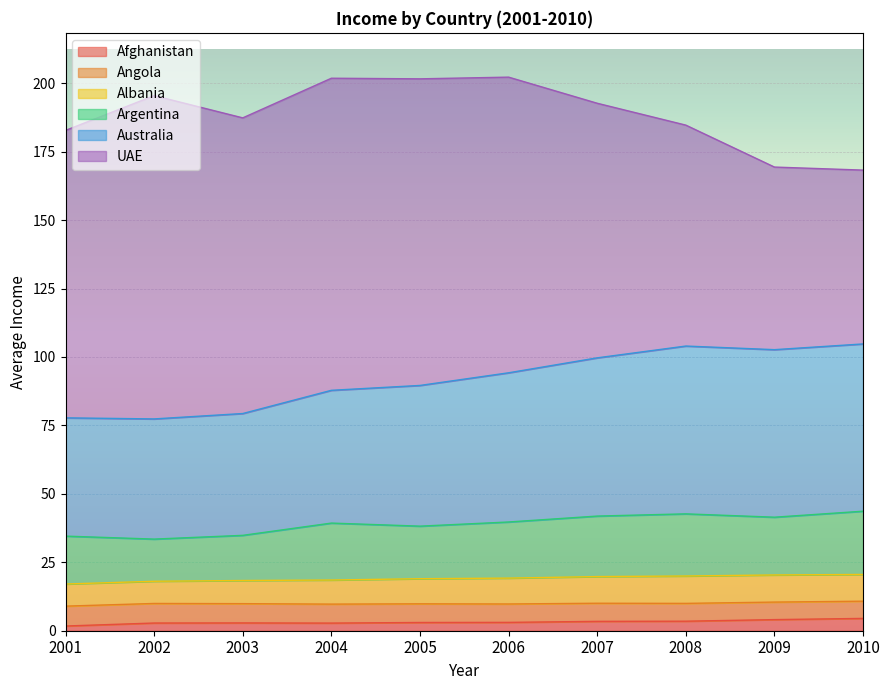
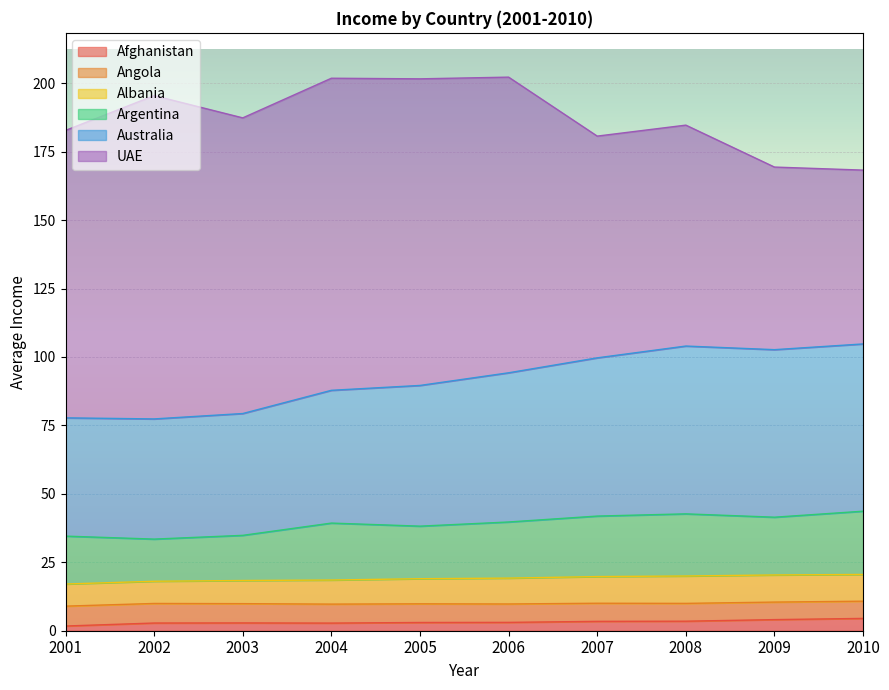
UAE, 2007: 93 -> 81
